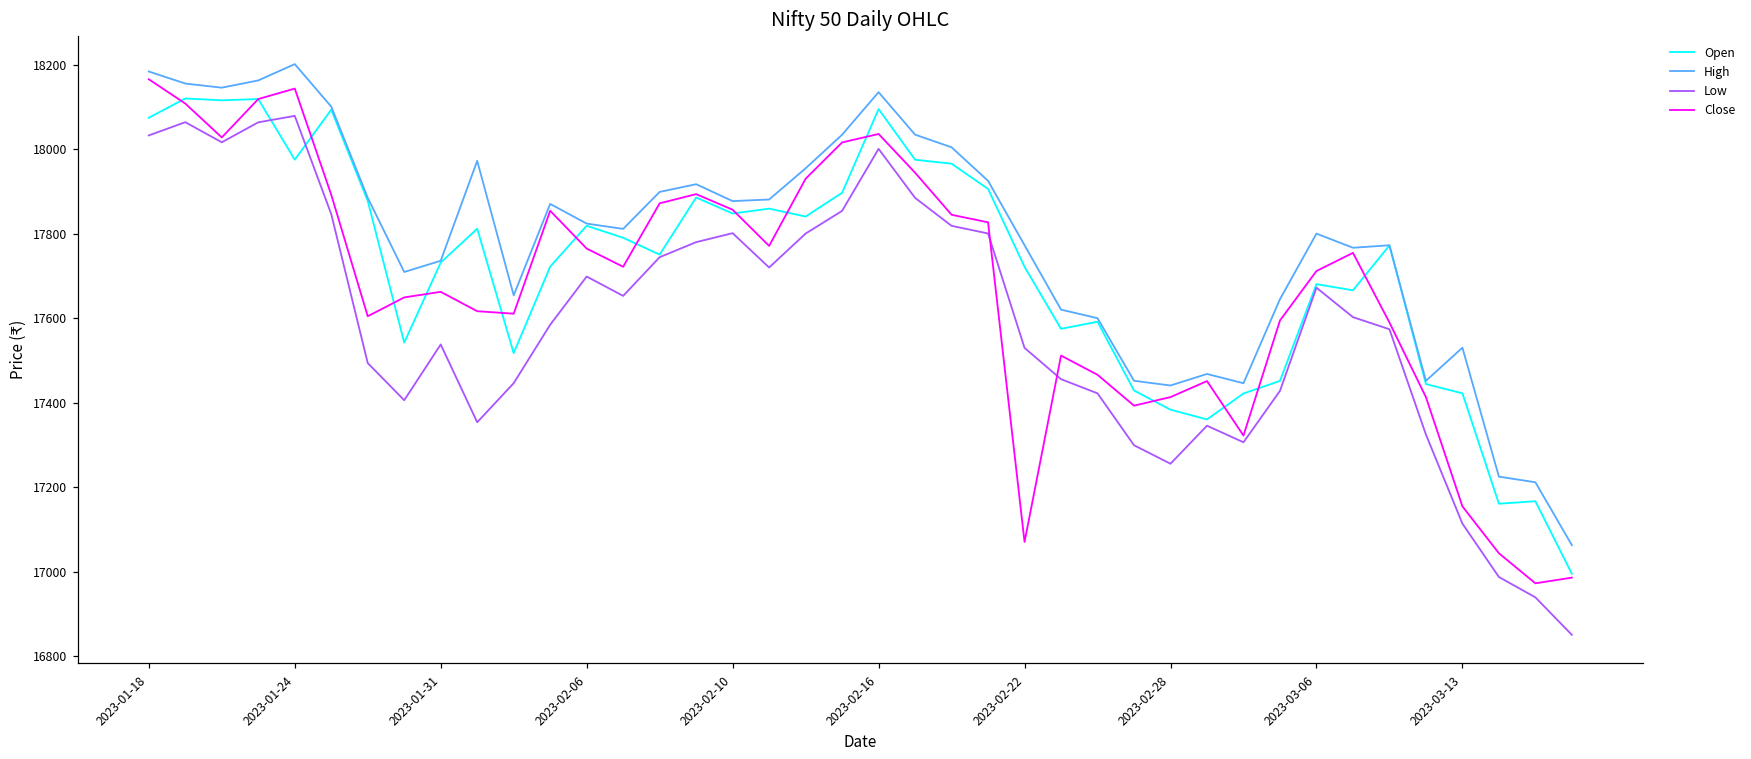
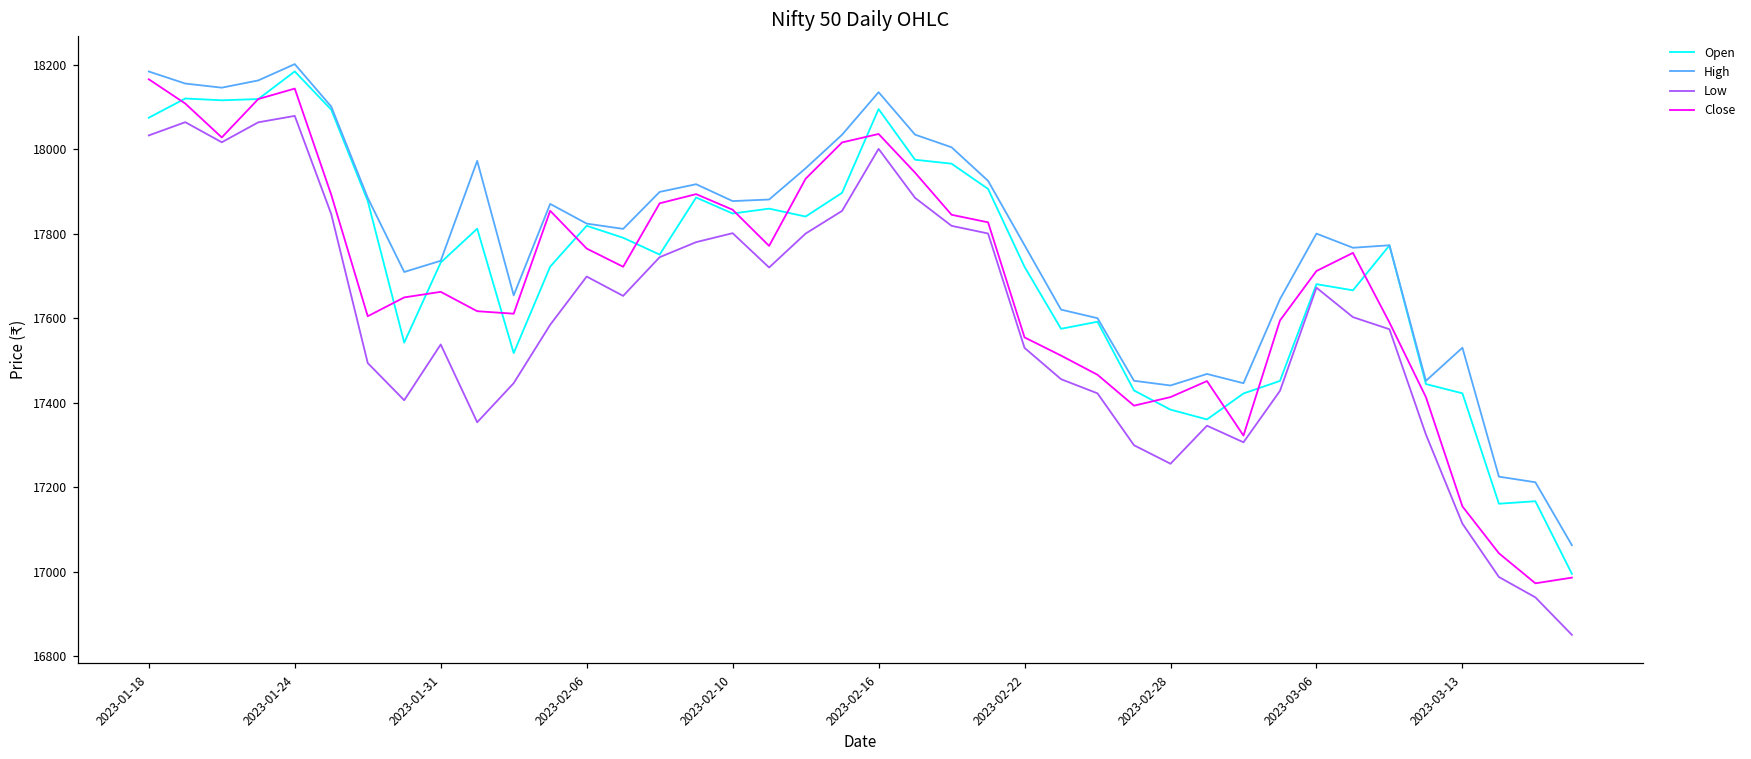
Open, 2023-01-24: 17970 -> 18180
Close, 2023-02-22: 17070 -> 17550
